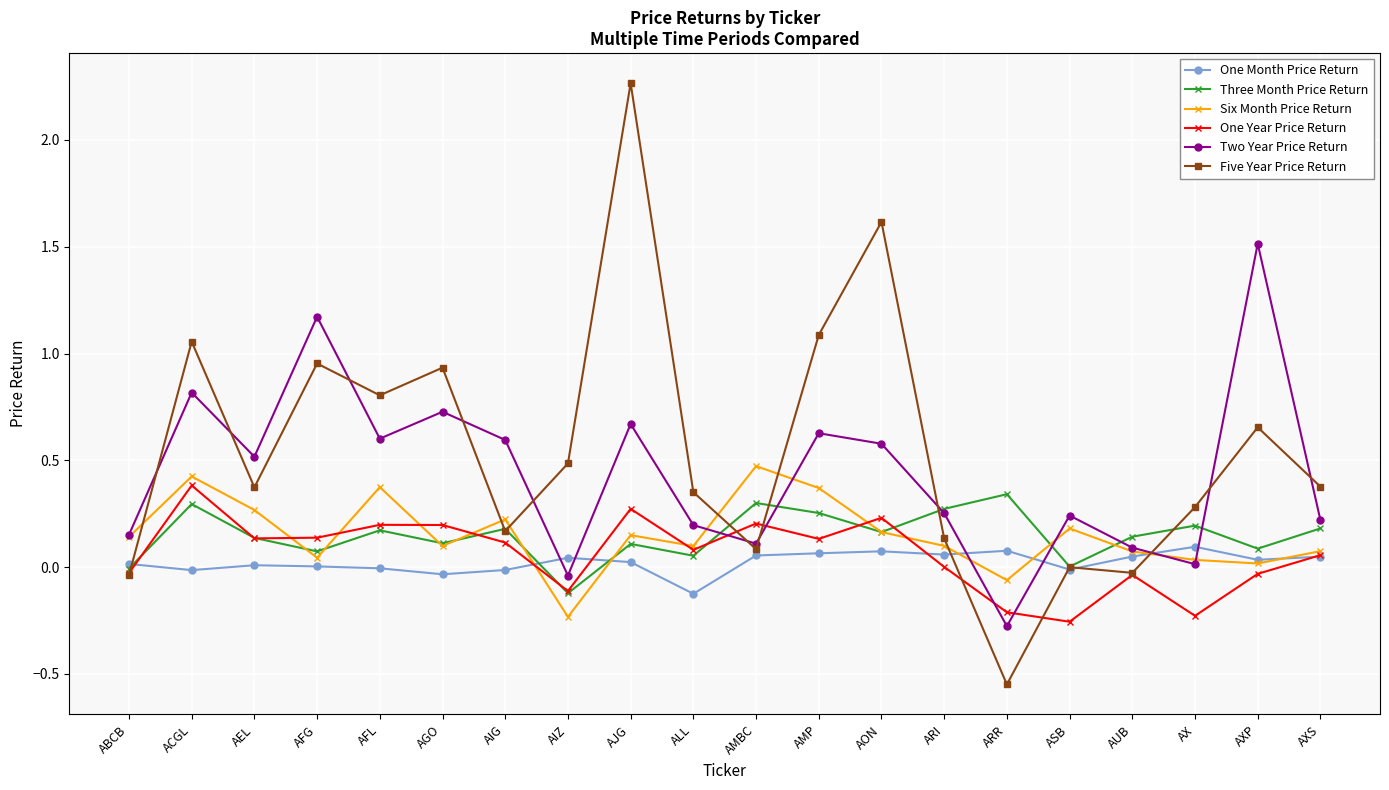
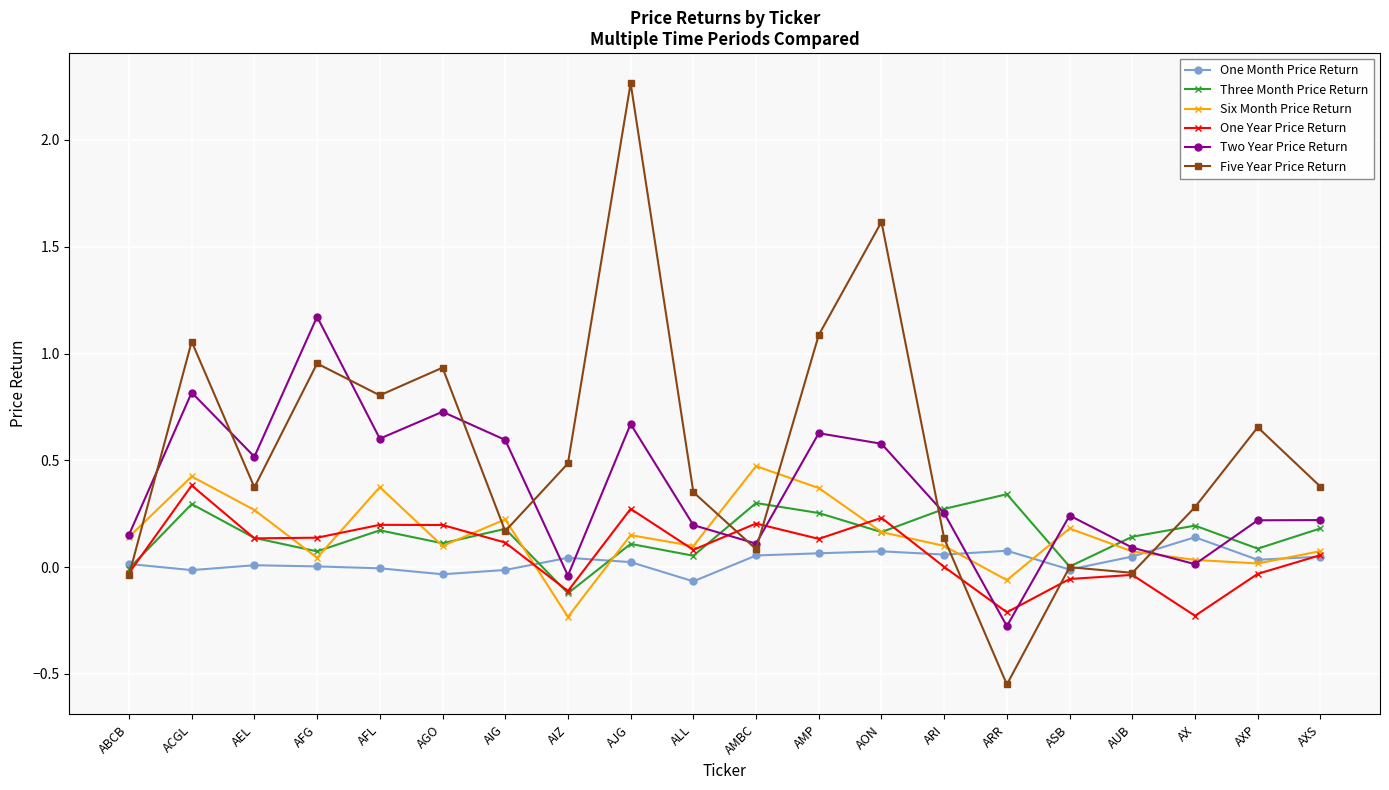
One Month Price Return, ALL: -0.13 -> -0.07
One Year Price Return, ASB: -0.26 -> -0.06
One Month Price Return, AX: 0.10 -> 0.14
Two Year Price Return, AXP: 1.51 -> 0.22
